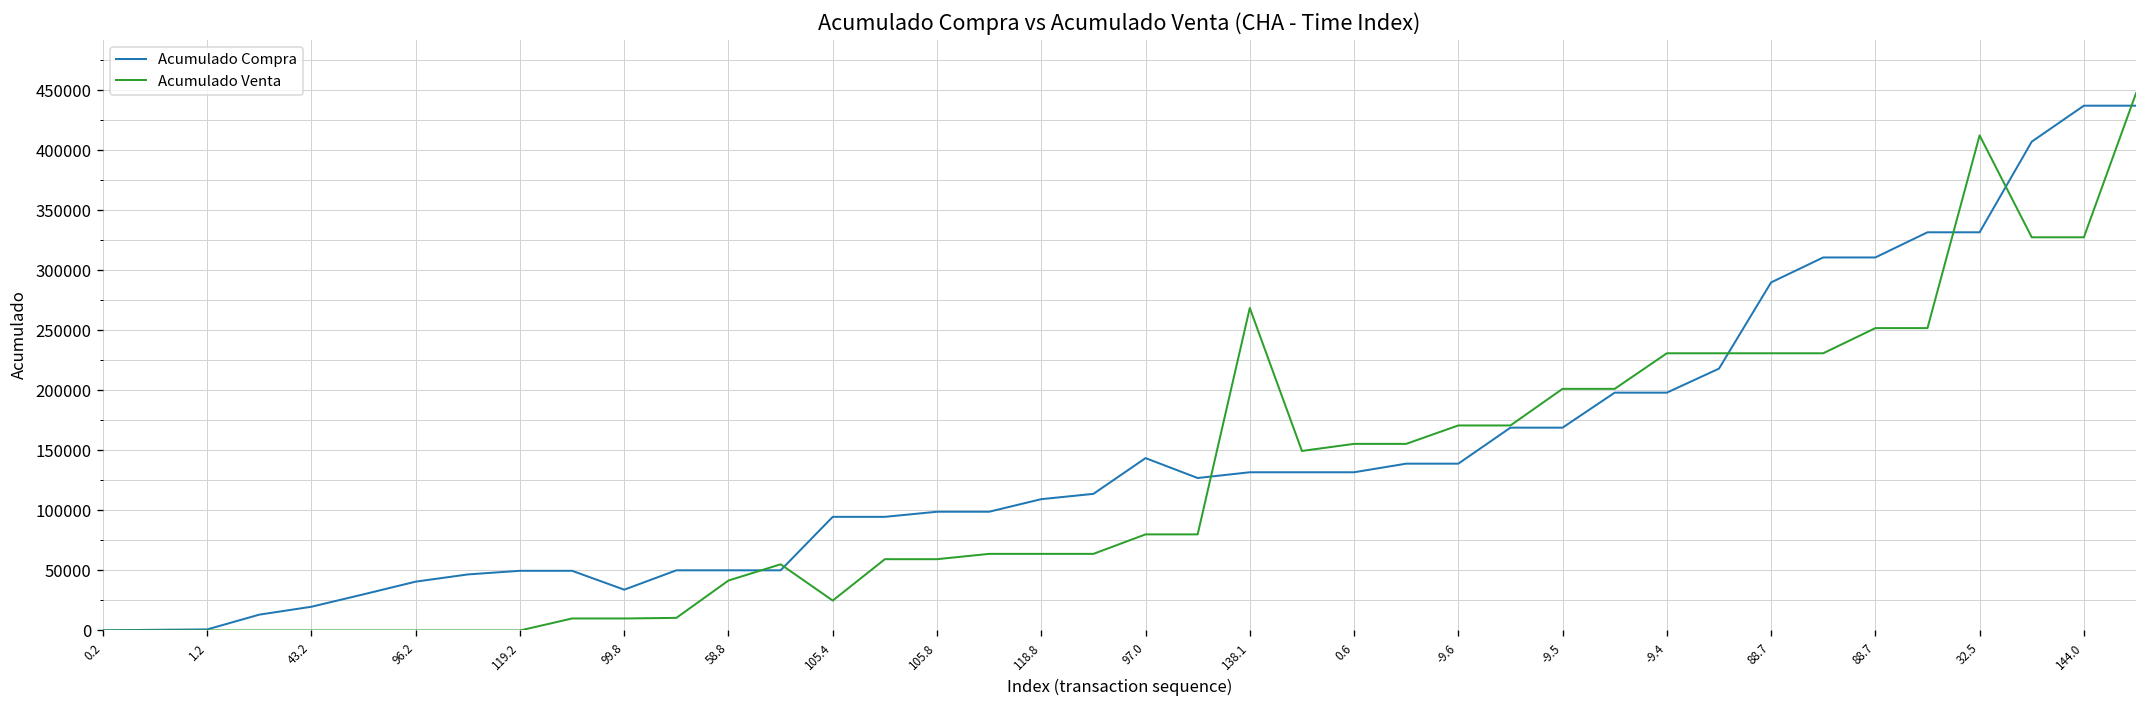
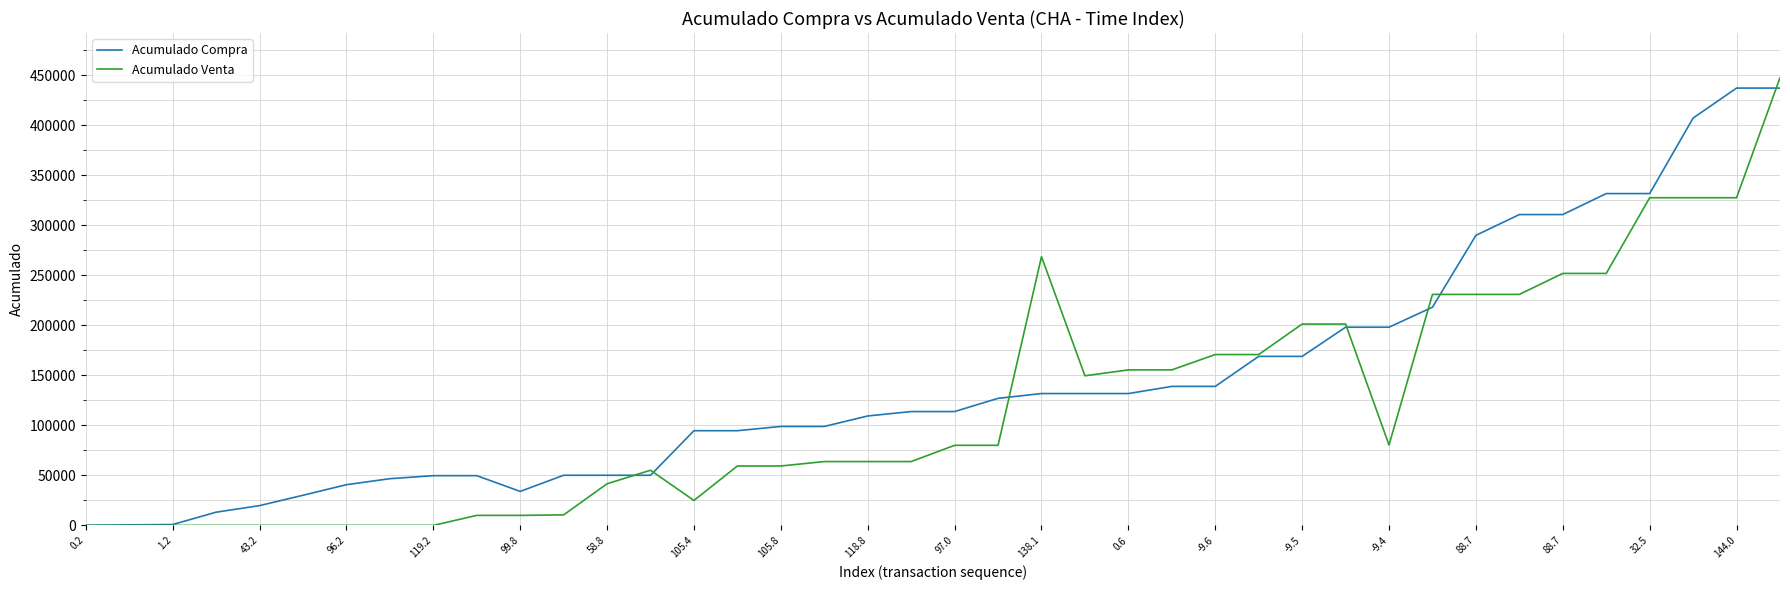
Acumulado Compra, 97.0: 144000 -> 114000
Acumulado Venta, -9.4: 231000 -> 80000
Acumulado Venta, 32.5: 412000 -> 328000
